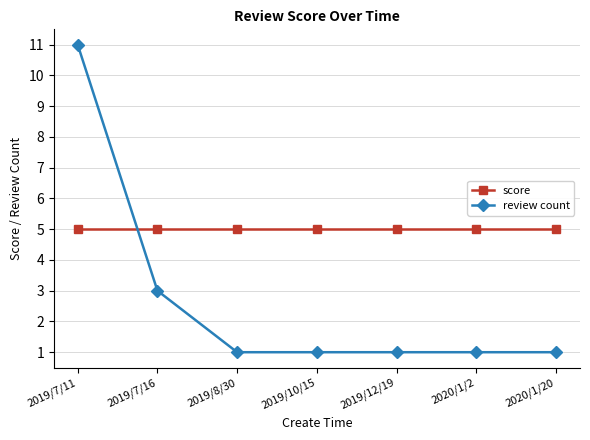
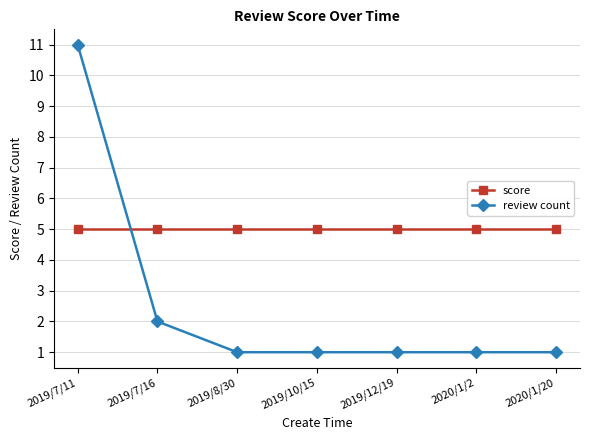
review count, 2019/7/16: 3 -> 2
